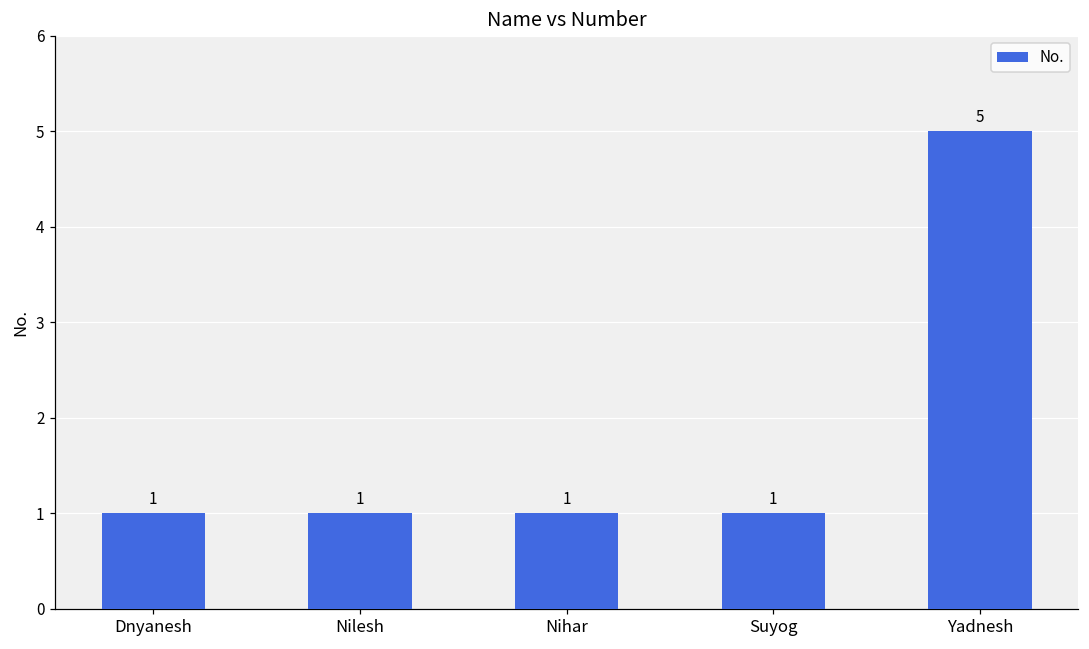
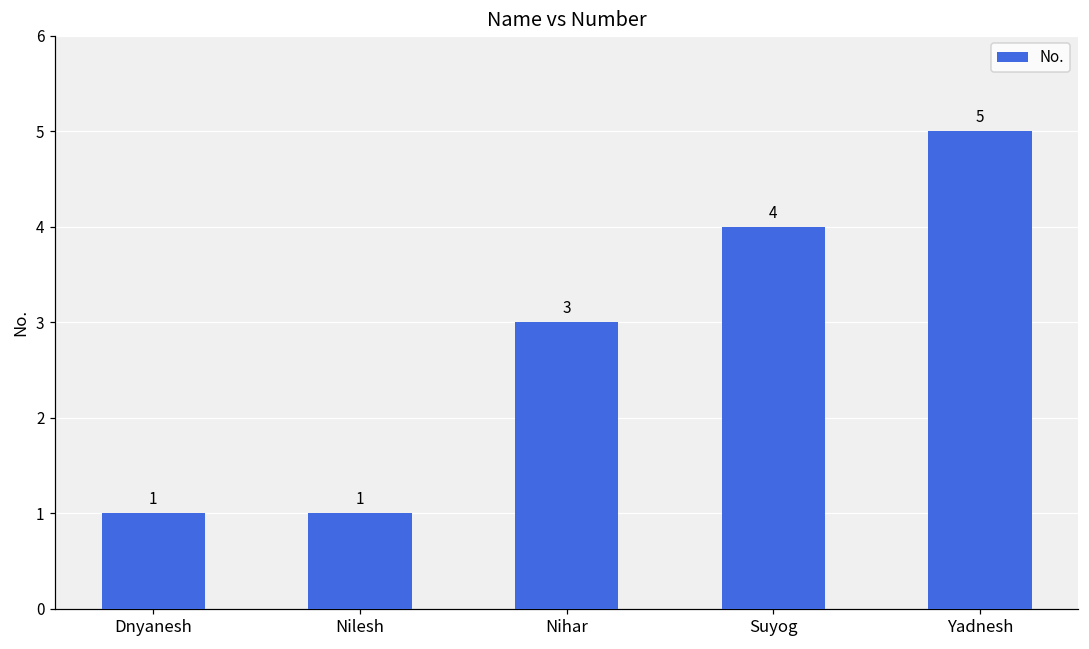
Nihar: 1 -> 3
Suyog: 1 -> 4
